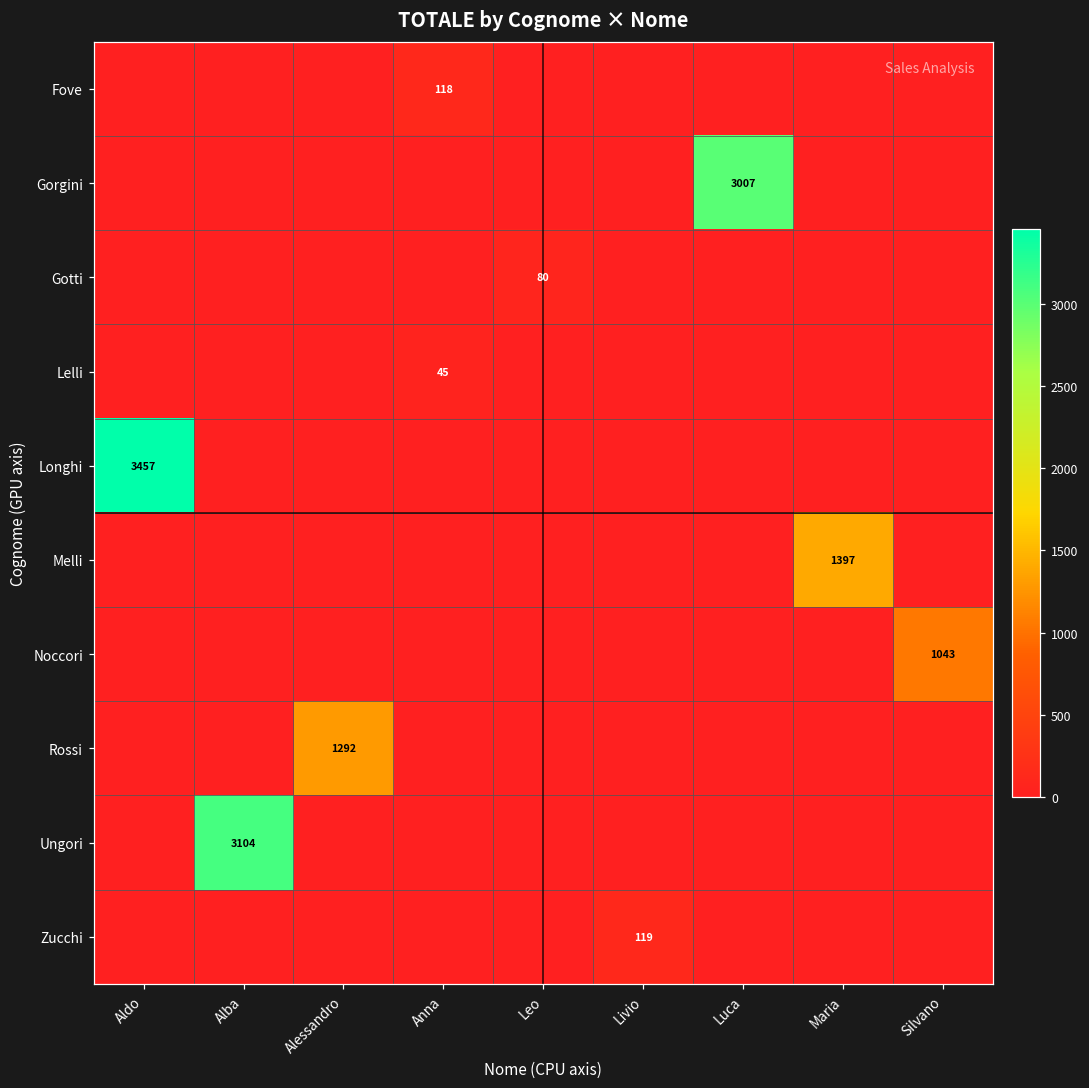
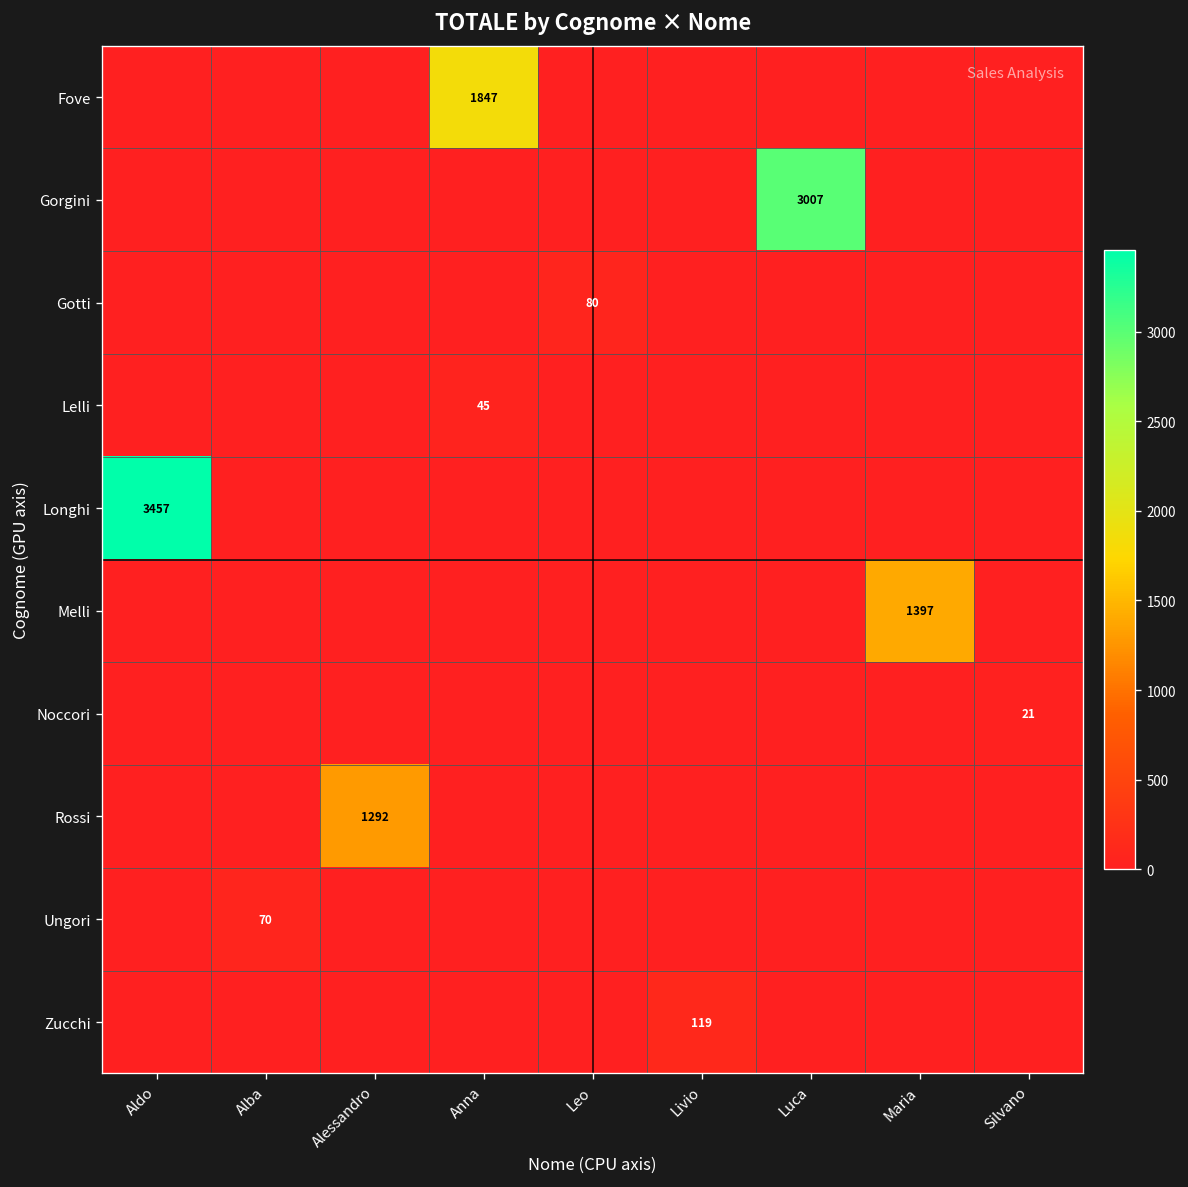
Fove, Anna: 118 -> 1847
Noccori, Silvano: 1043 -> 21
Ungori, Alba: 3104 -> 70
